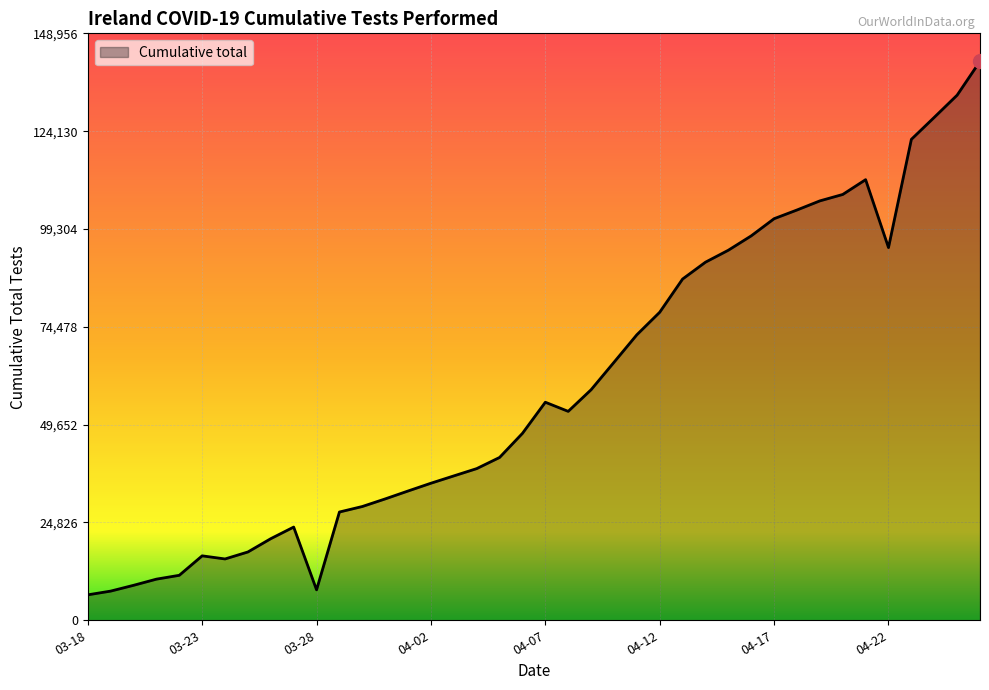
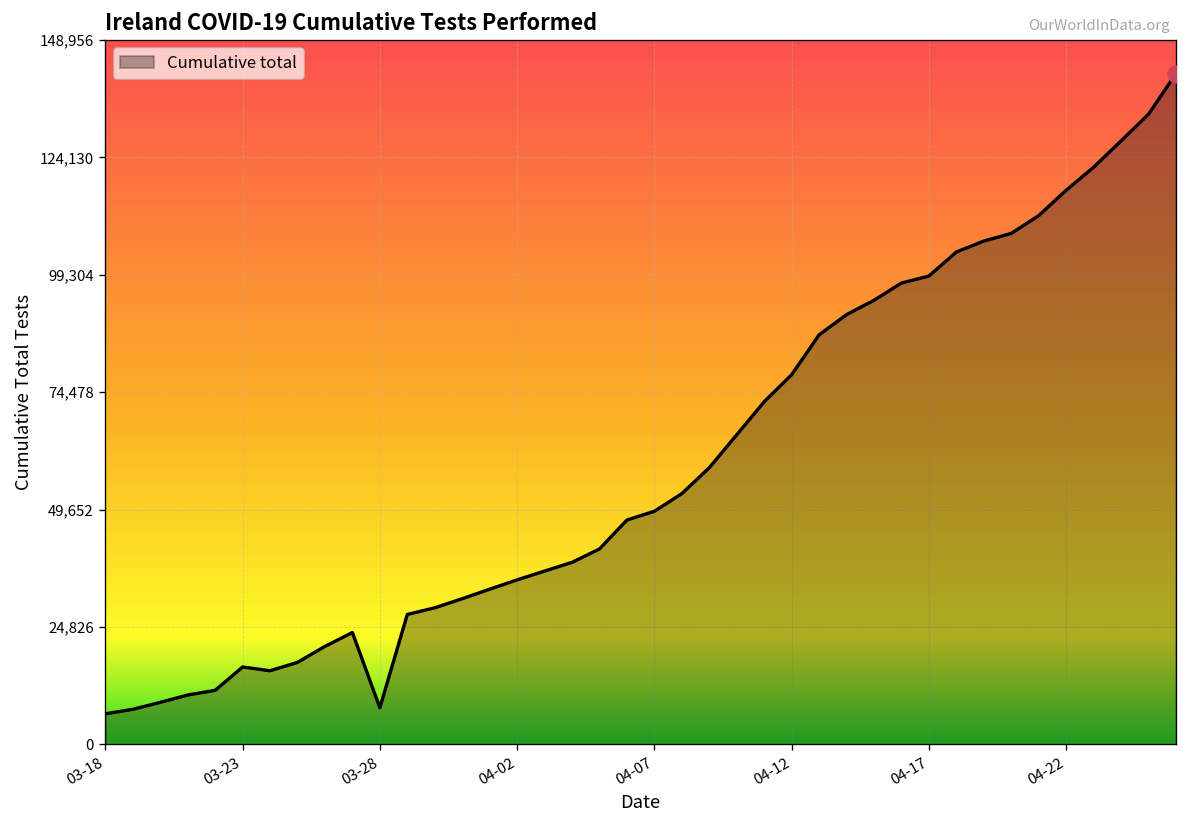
Cumulative total, 04-07: 55,000 -> 49,000
Cumulative total, 04-17: 102,000 -> 99,000
Cumulative total, 04-22: 95,000 -> 117,000
